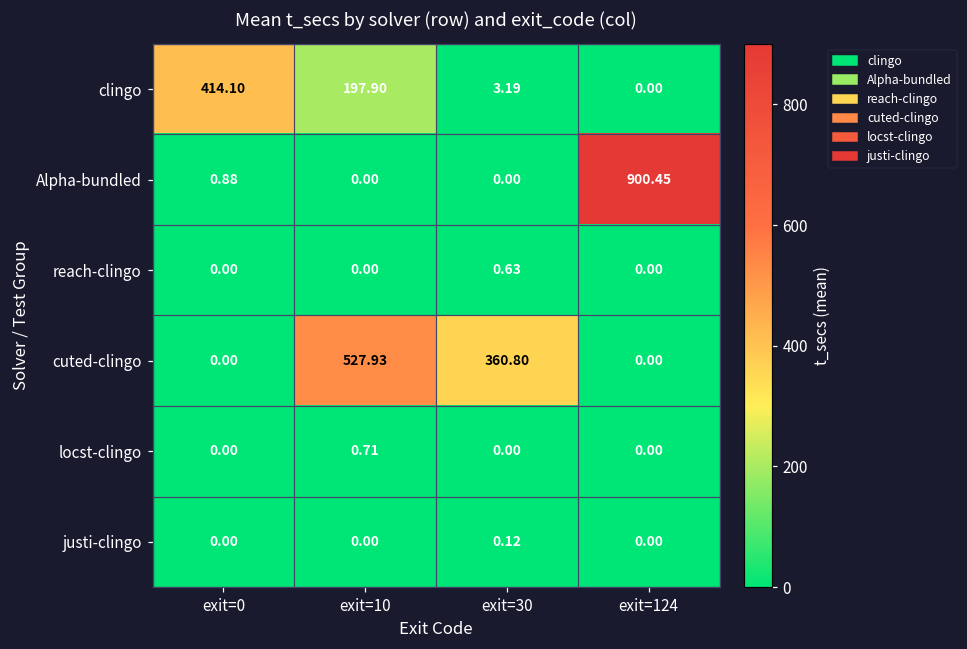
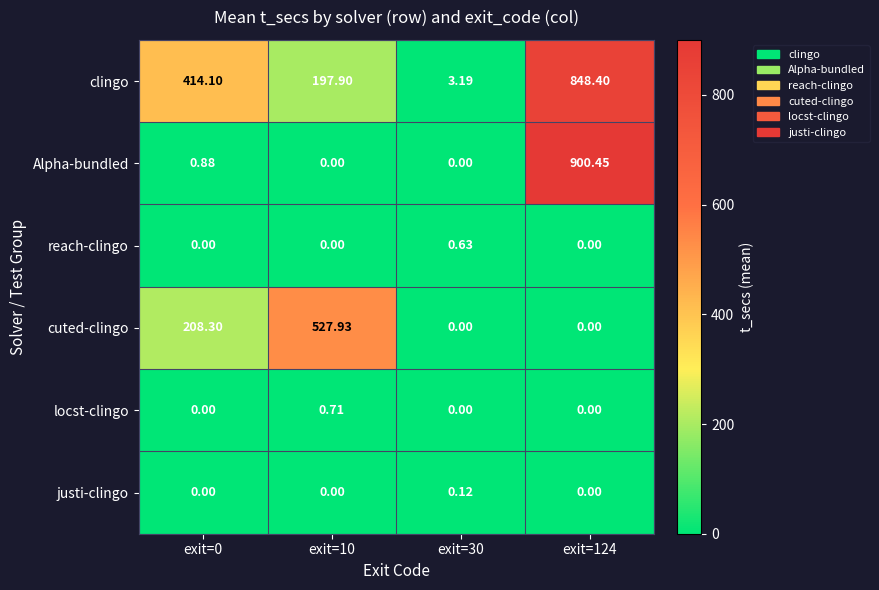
clingo, exit=124: 0.00 -> 848.40
cuted-clingo, exit=0: 0.00 -> 208.30
cuted-clingo, exit=30: 360.80 -> 0.00
